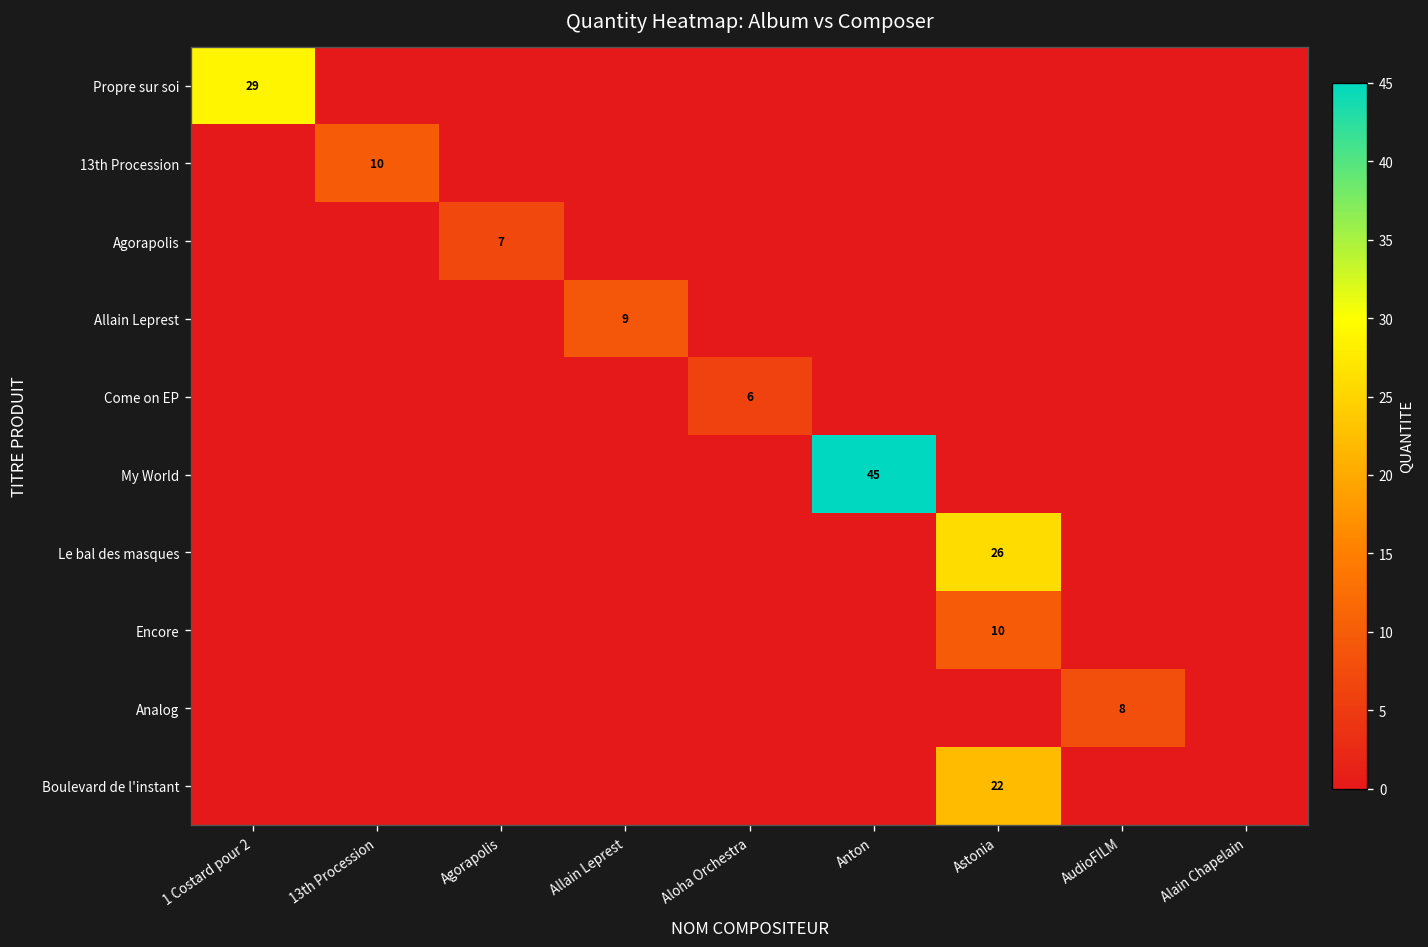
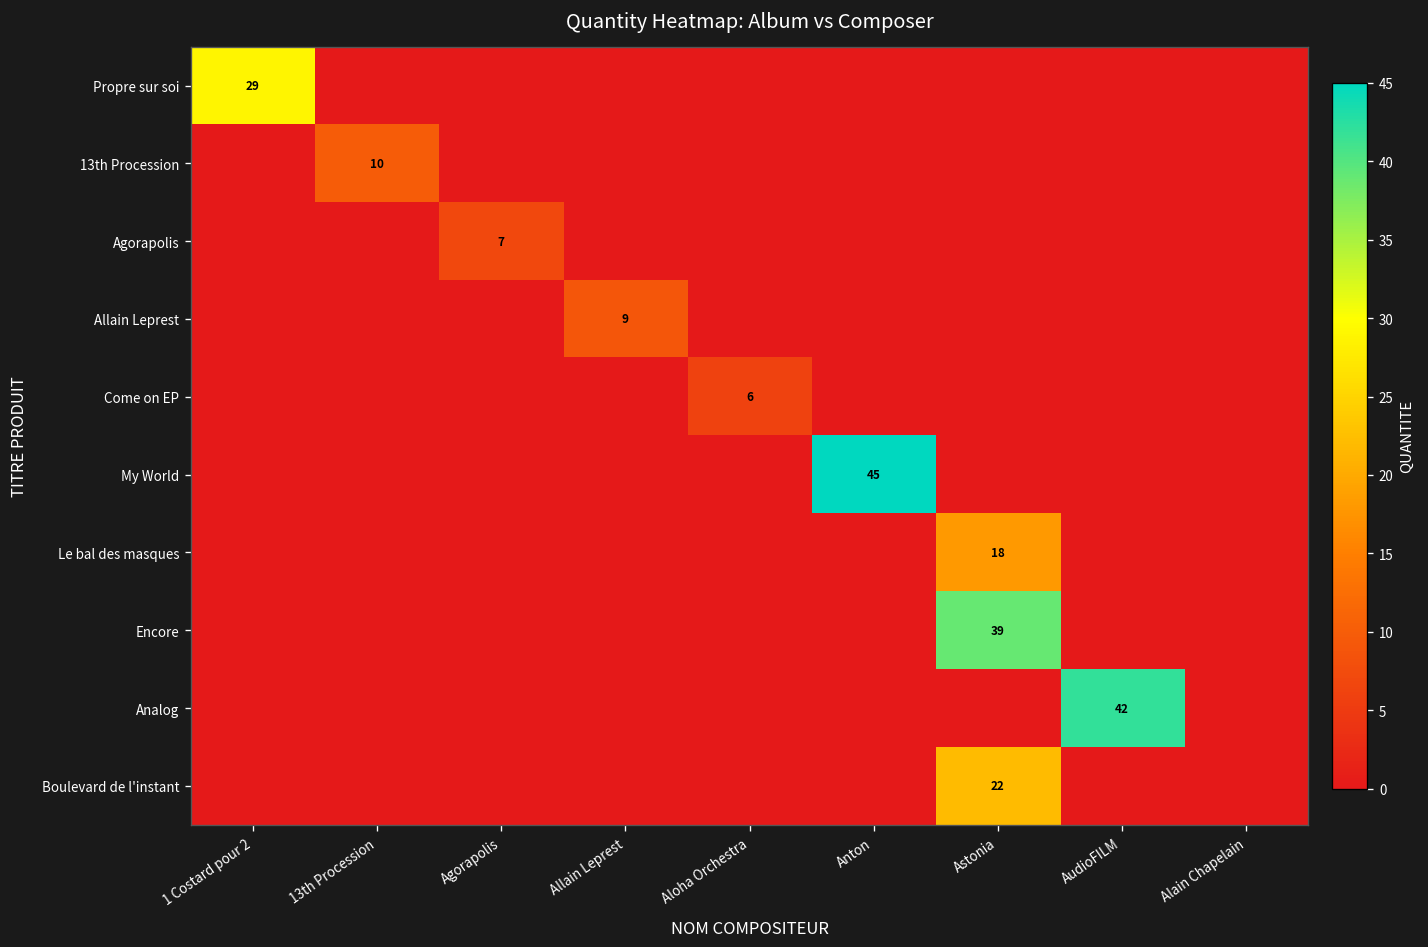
Le bal des masques, Astonia: 26 -> 18
Encore, Astonia: 10 -> 39
Analog, AudioFILM: 8 -> 42
